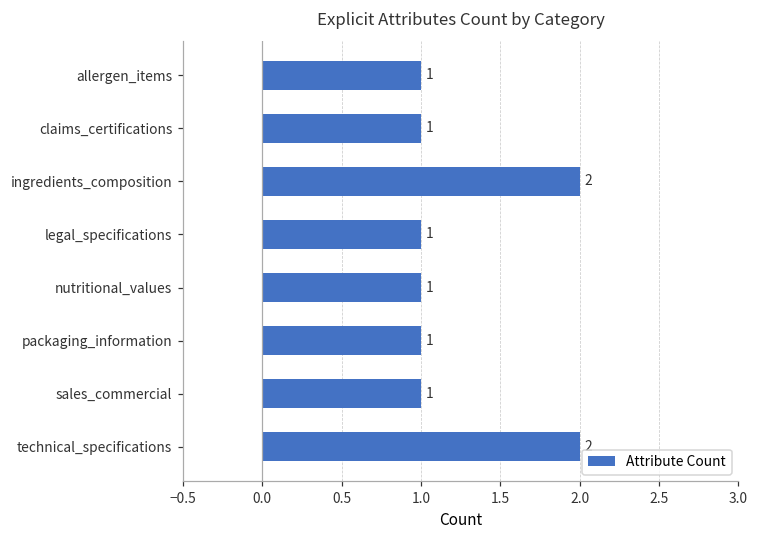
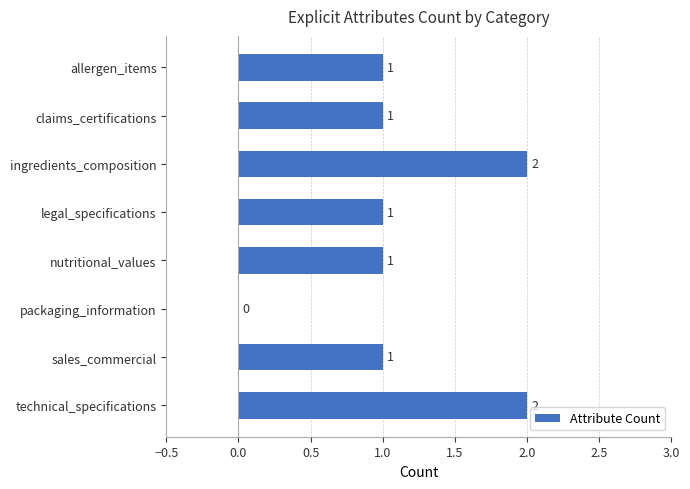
packaging_information: 1 -> 0
